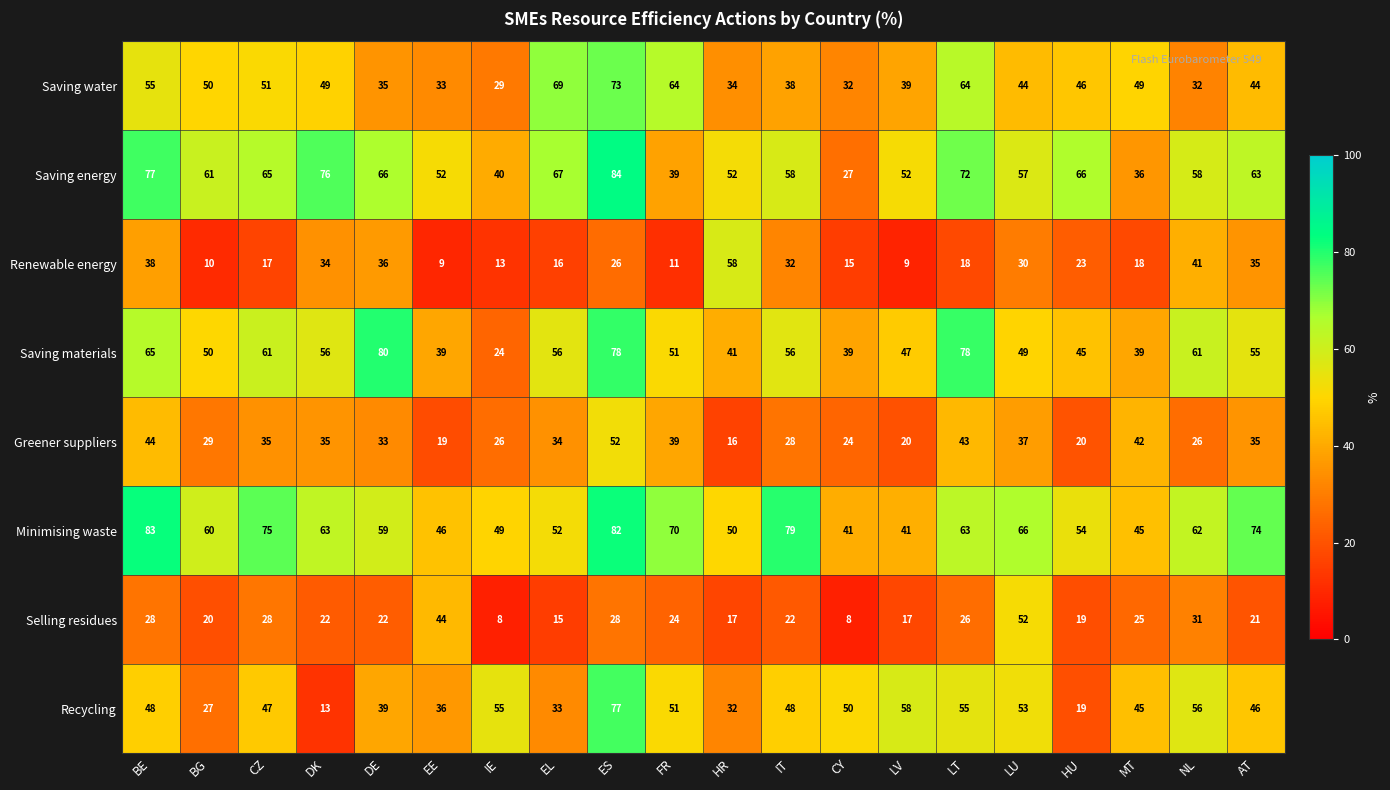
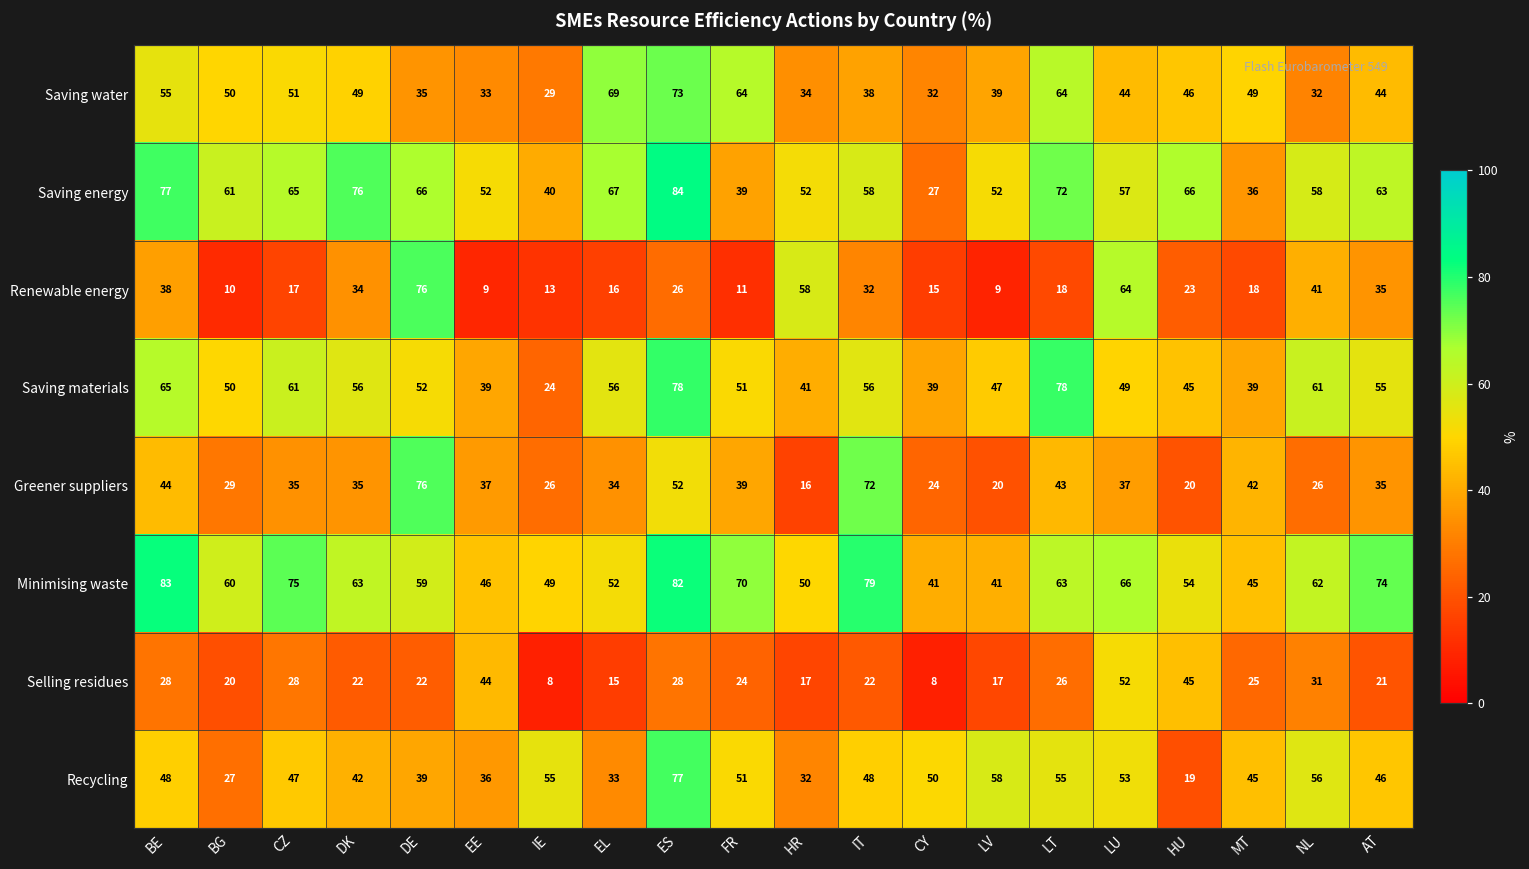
Renewable energy, DE: 36 -> 76
Renewable energy, LU: 30 -> 64
Saving materials, DE: 80 -> 52
Greener suppliers, DE: 33 -> 76
Greener suppliers, EE: 19 -> 37
Greener suppliers, IT: 28 -> 72
Selling residues, HU: 19 -> 45
Recycling, DK: 13 -> 42
